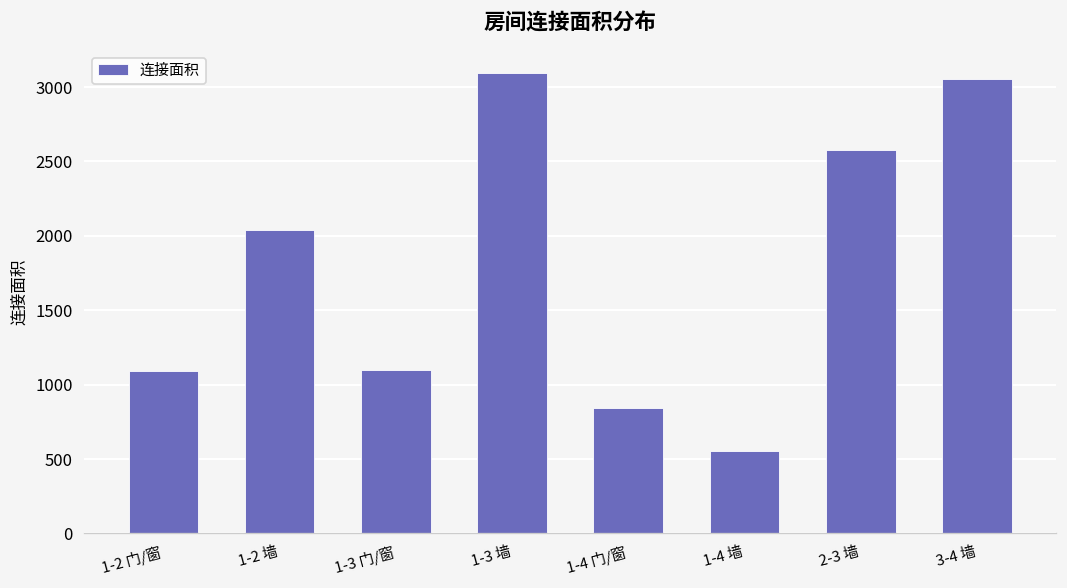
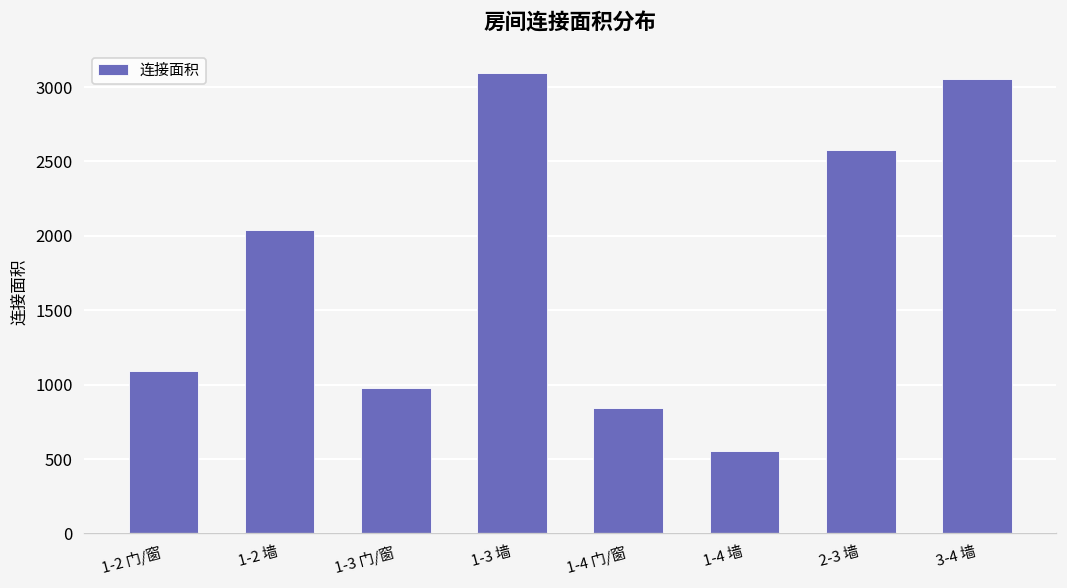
1-3 门/窗: 1100 -> 980
